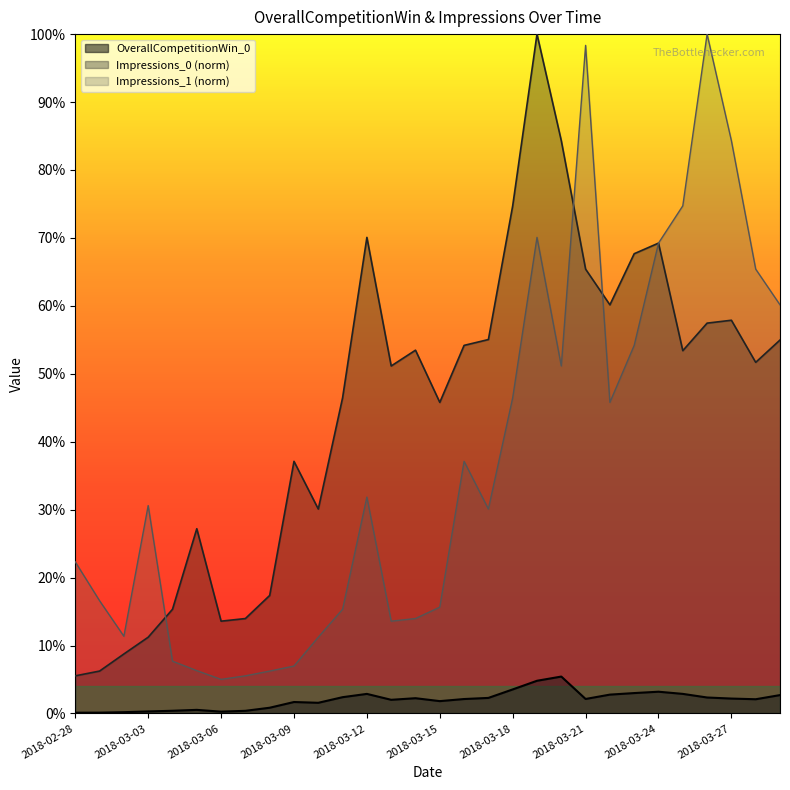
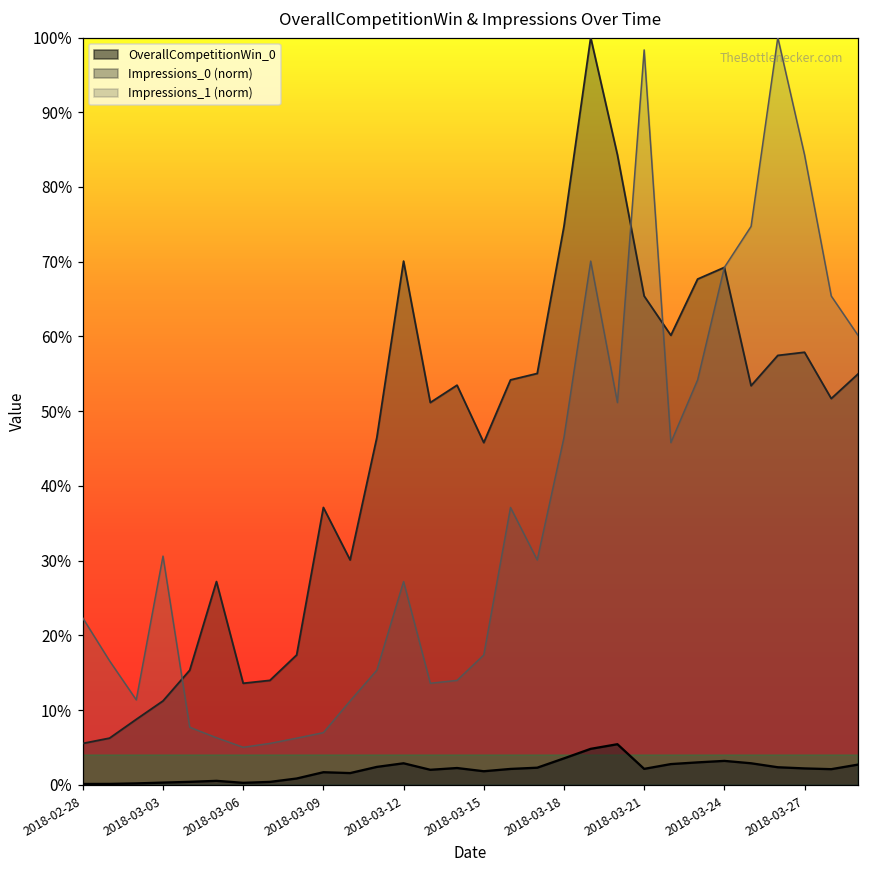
Impressions_1 (norm), 2018-03-12: 32% -> 27%
Impressions_1 (norm), 2018-03-15: 16% -> 17%
